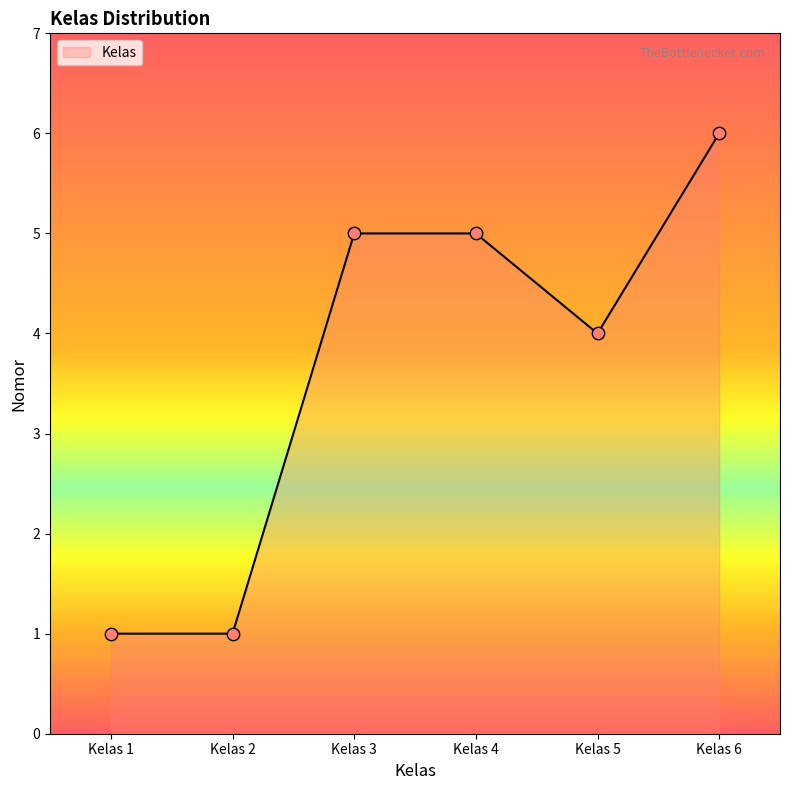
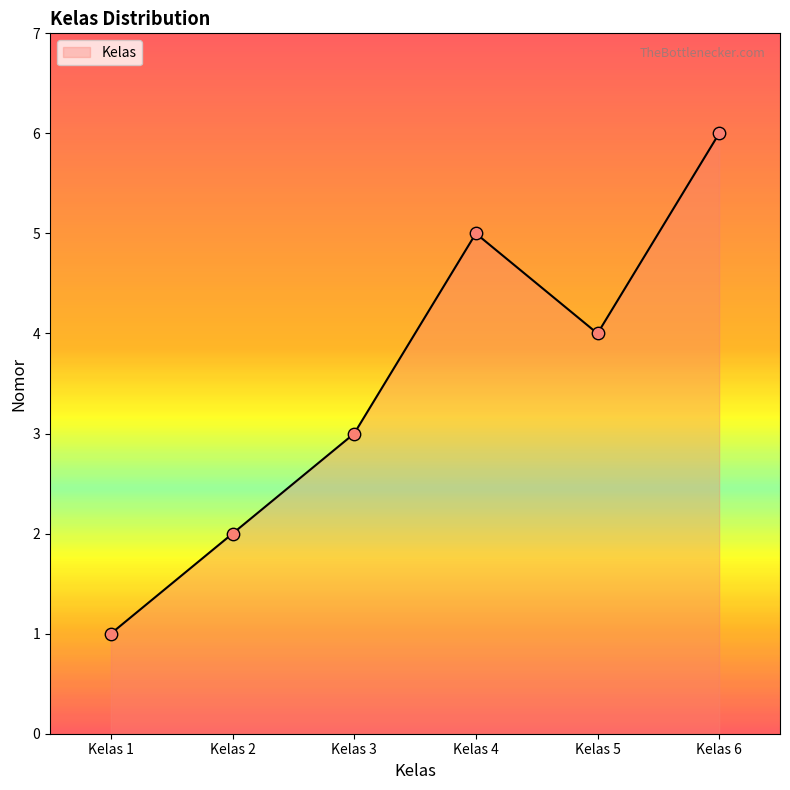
Kelas 2: 1 -> 2
Kelas 3: 5 -> 3
